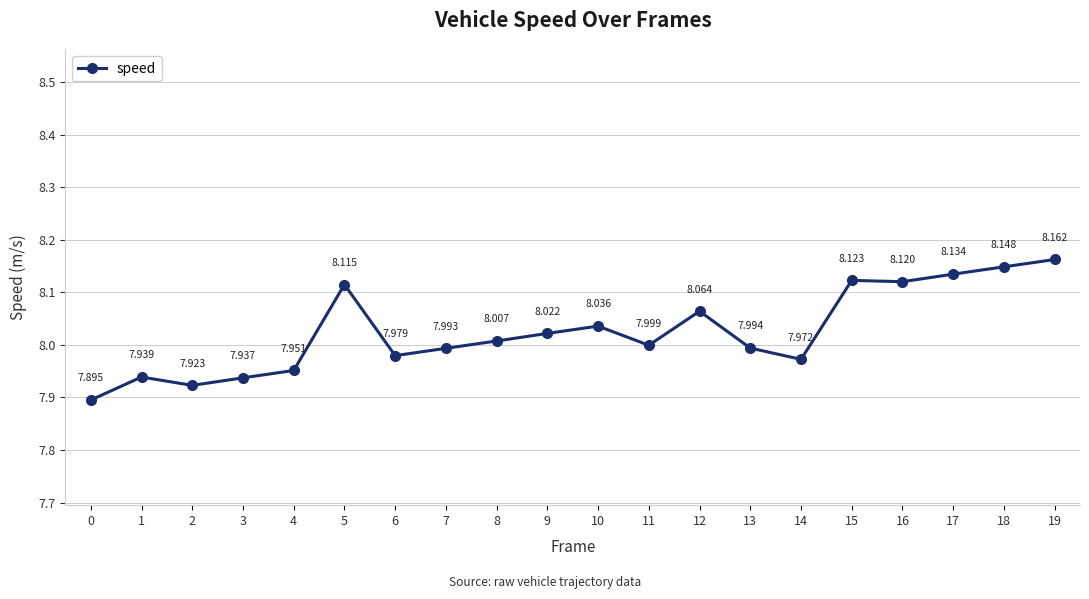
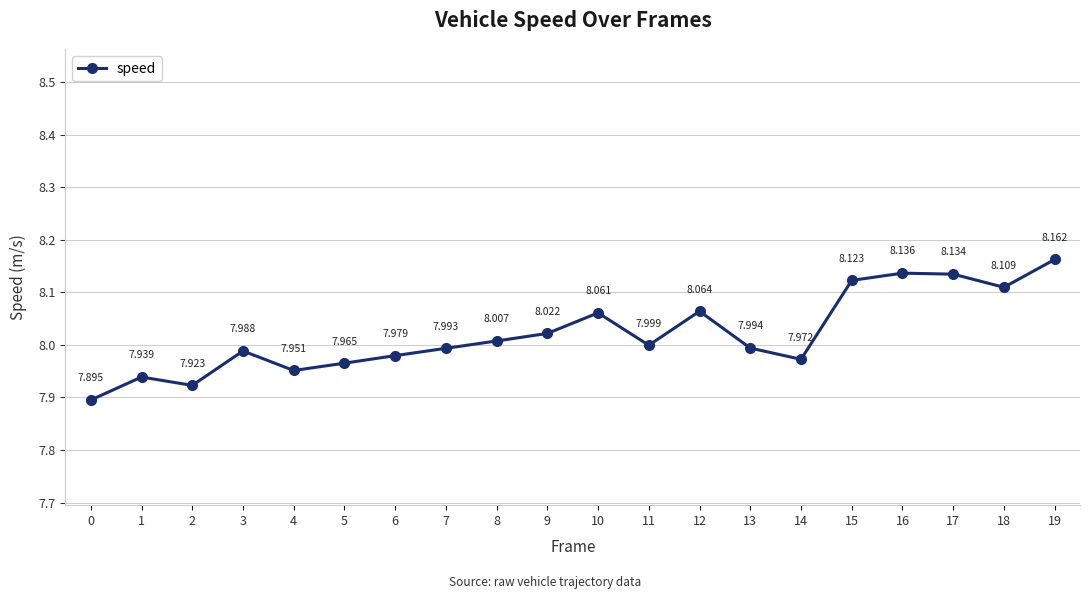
3: 7.937 -> 7.988
5: 8.115 -> 7.965
10: 8.036 -> 8.061
16: 8.120 -> 8.136
18: 8.148 -> 8.109
